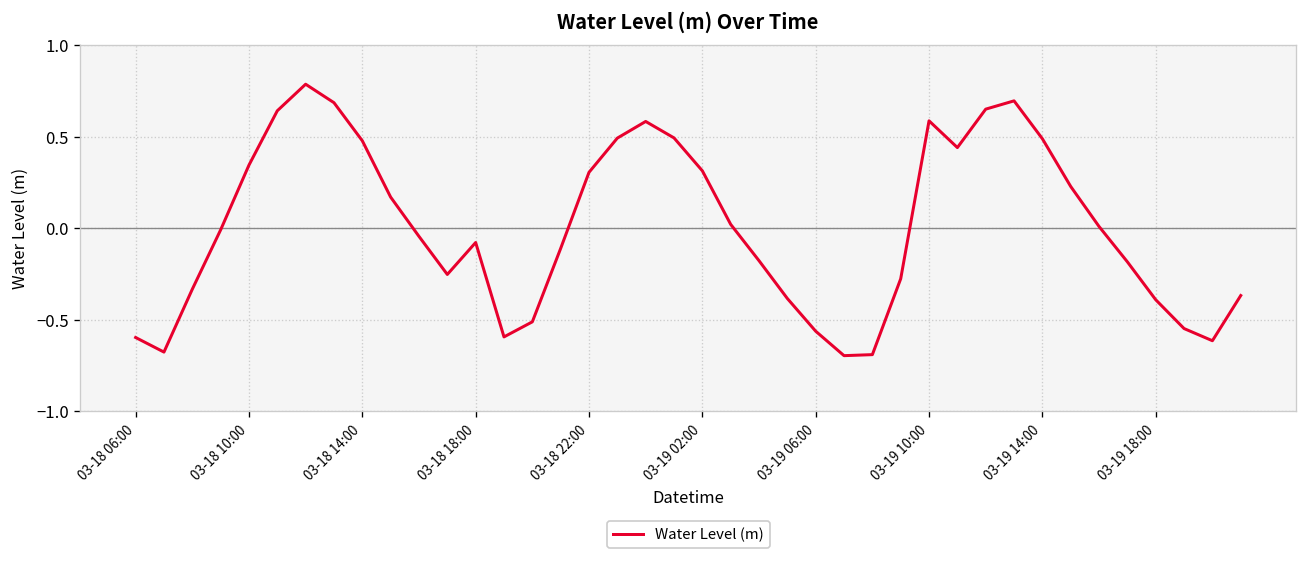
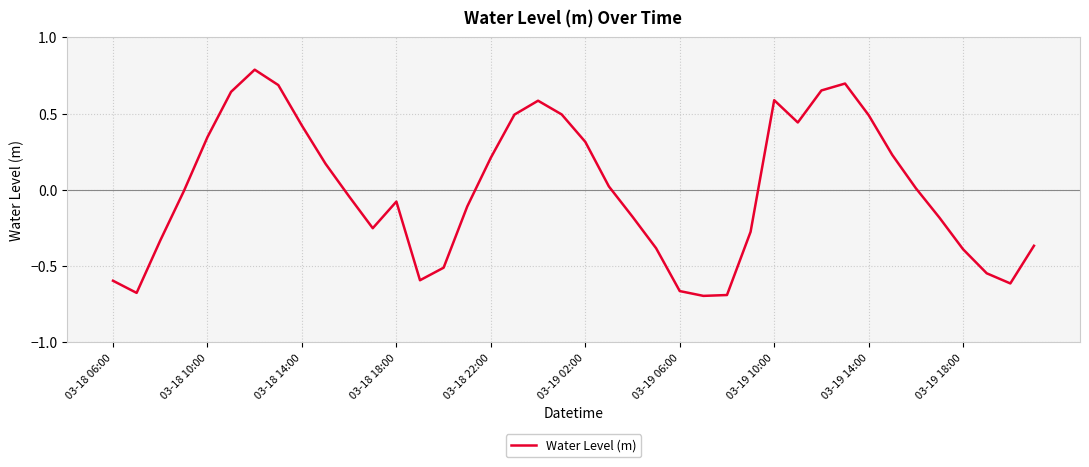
03-18 14:00: 0.48 -> 0.42
03-18 22:00: 0.31 -> 0.21
03-19 06:00: -0.56 -> -0.66
